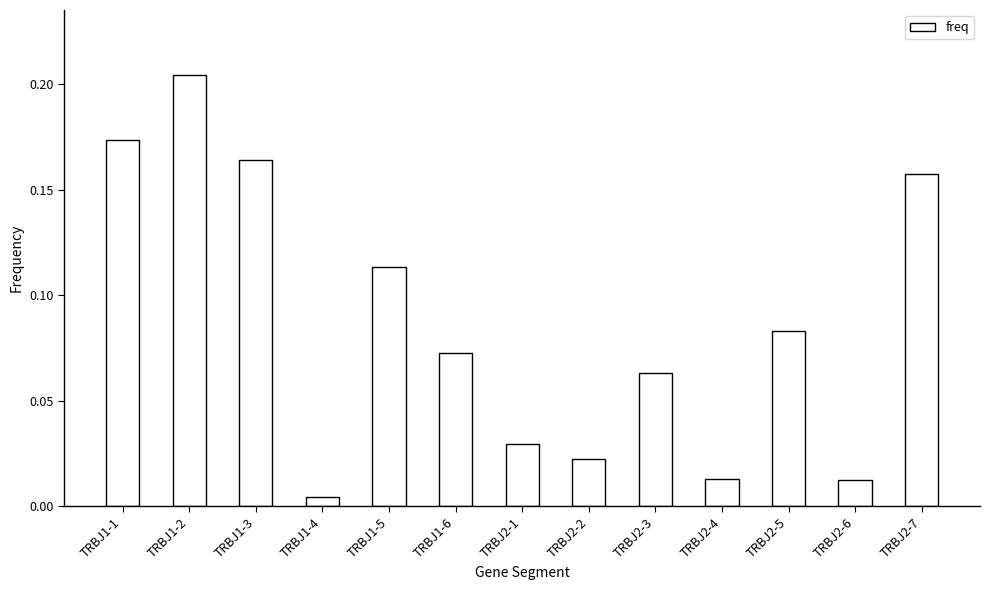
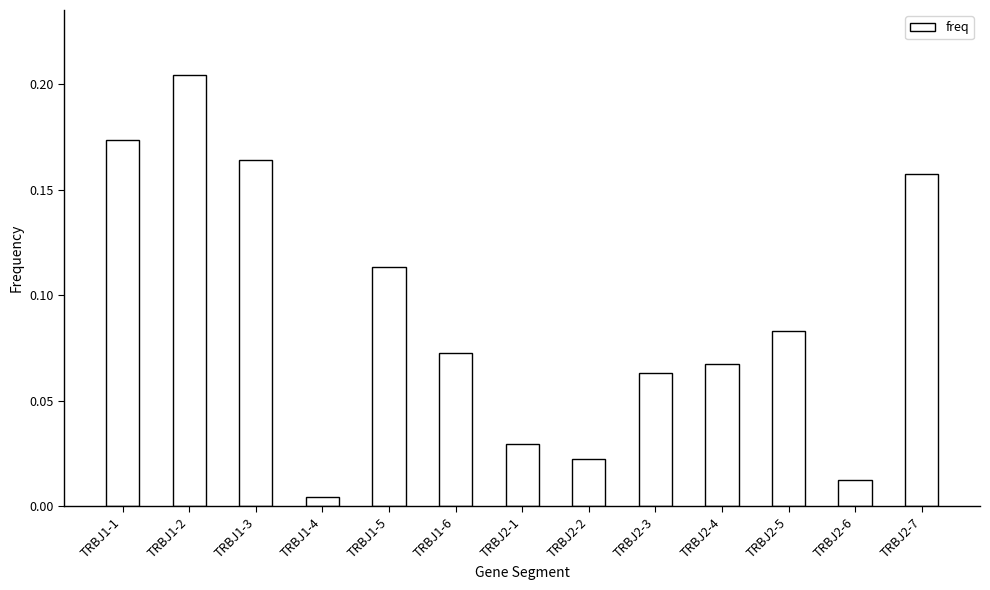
TRBJ2-4: 0.013 -> 0.068
